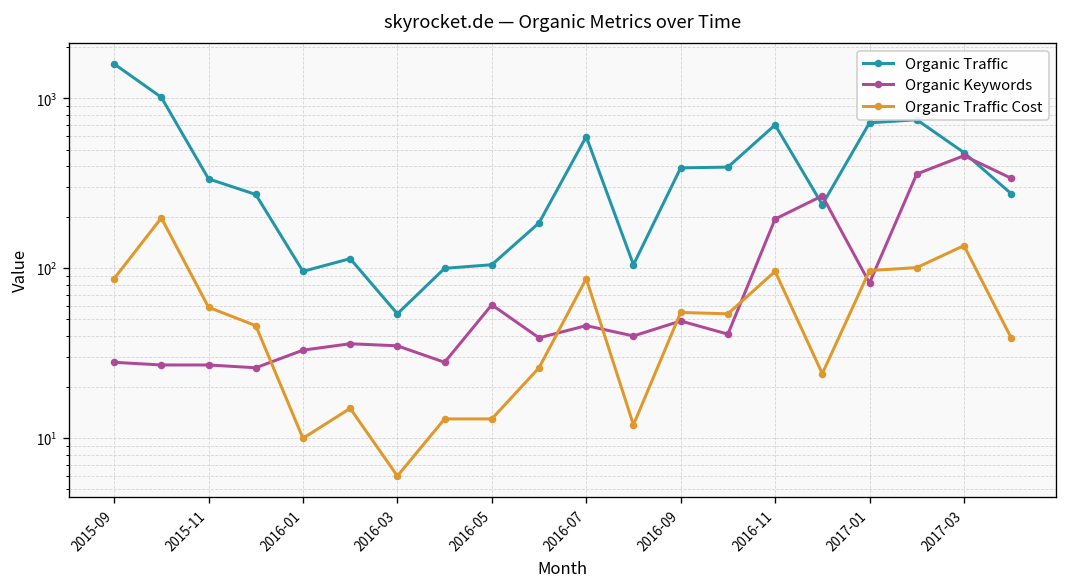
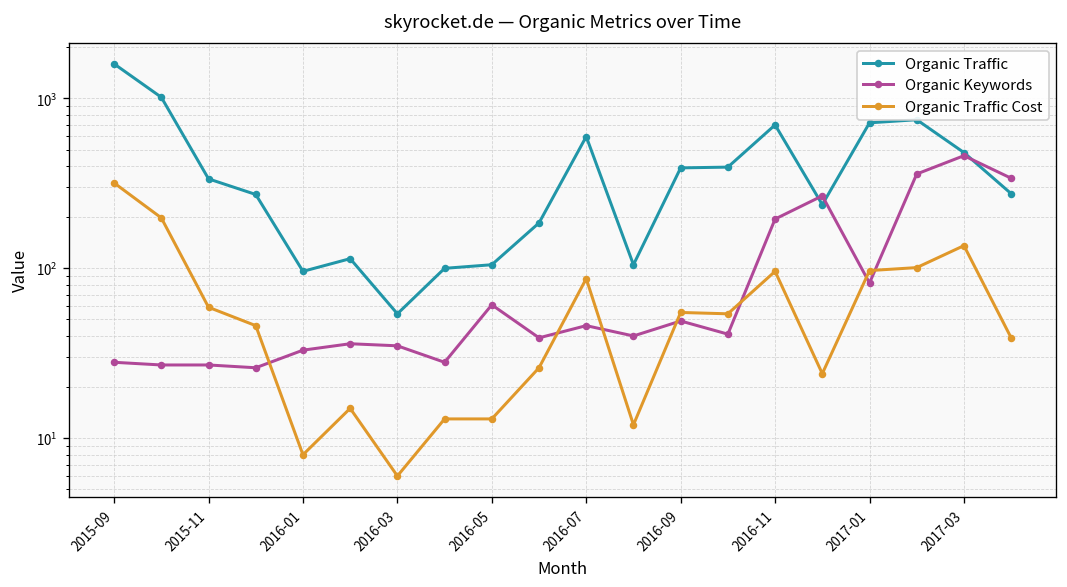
Organic Traffic Cost, 2015-09: 90 -> 320
Organic Traffic Cost, 2016-01: 10 -> 8
